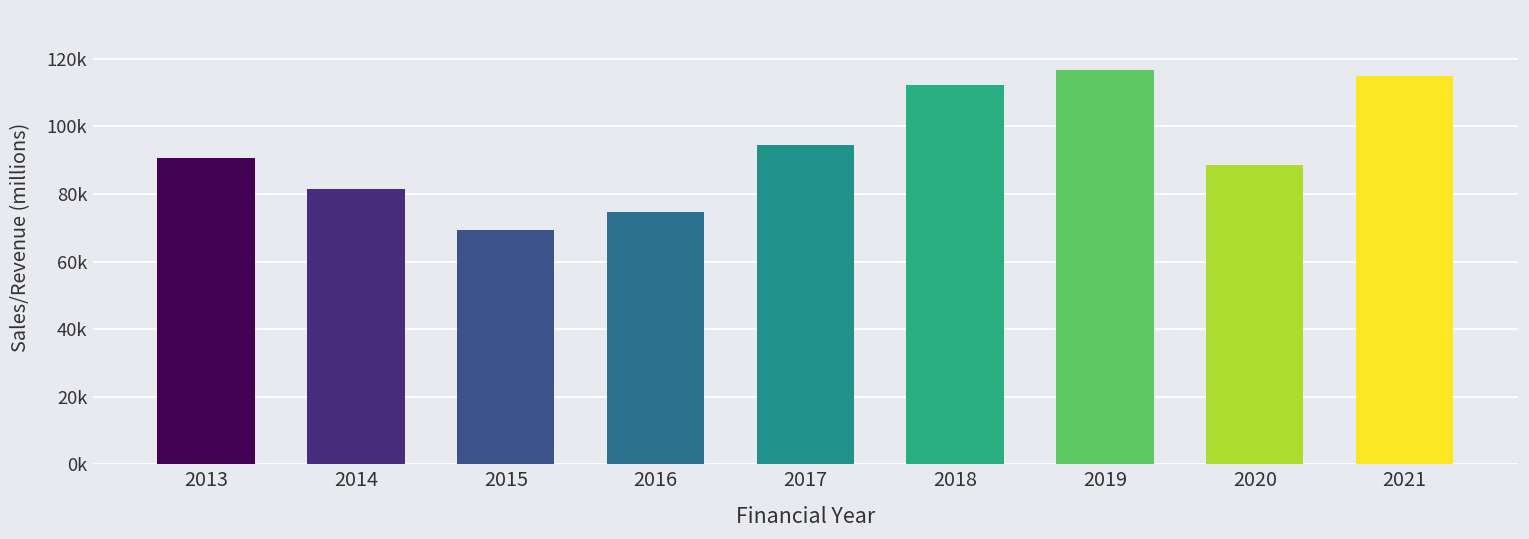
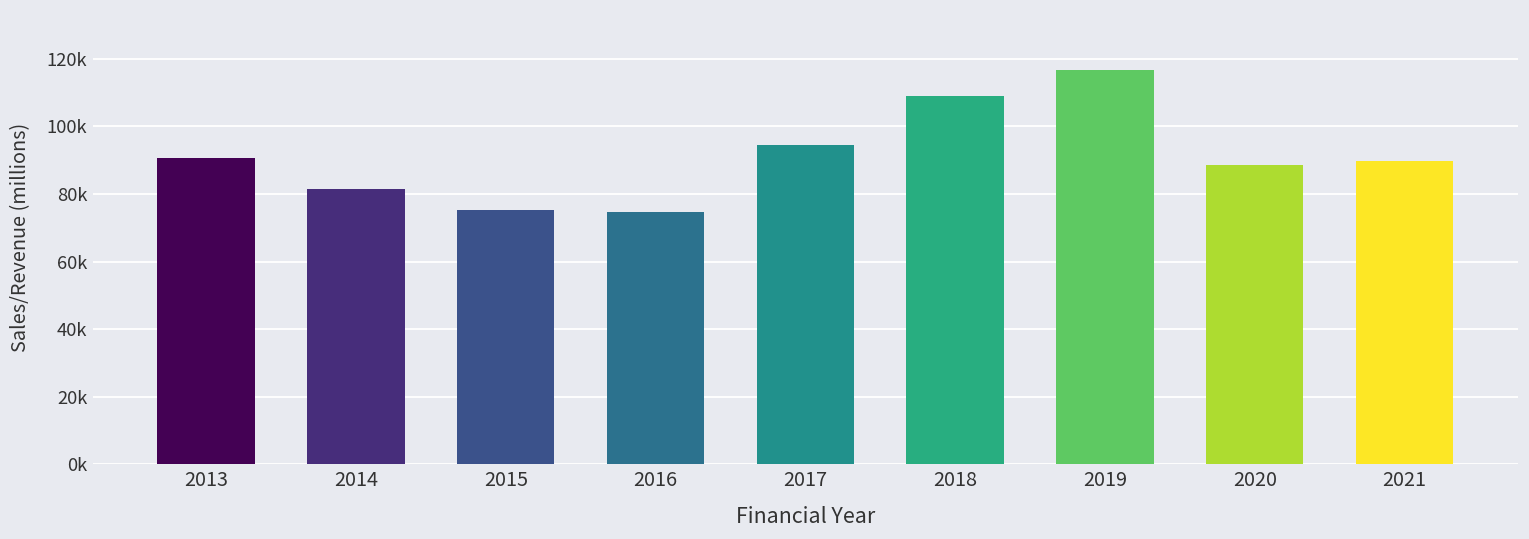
2015: 69000 -> 75000
2018: 112000 -> 109000
2021: 115000 -> 90000
